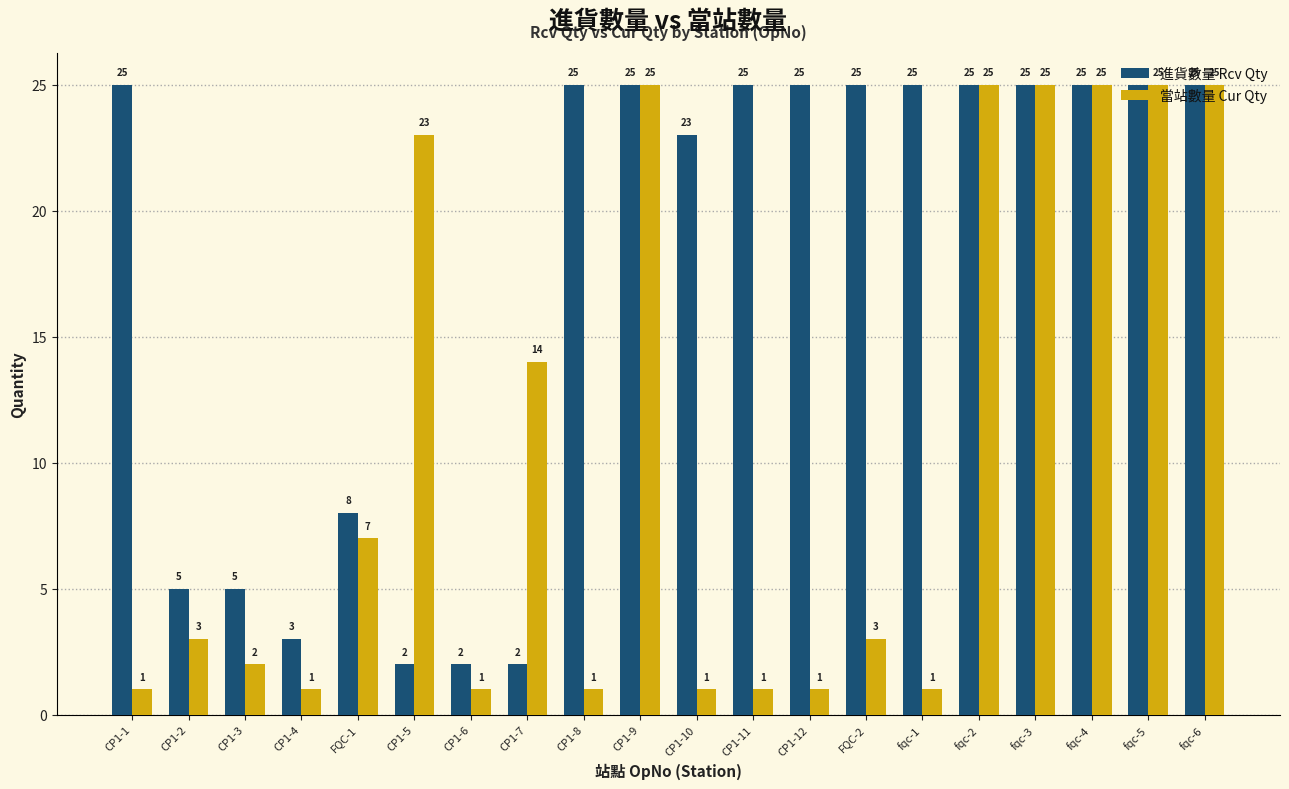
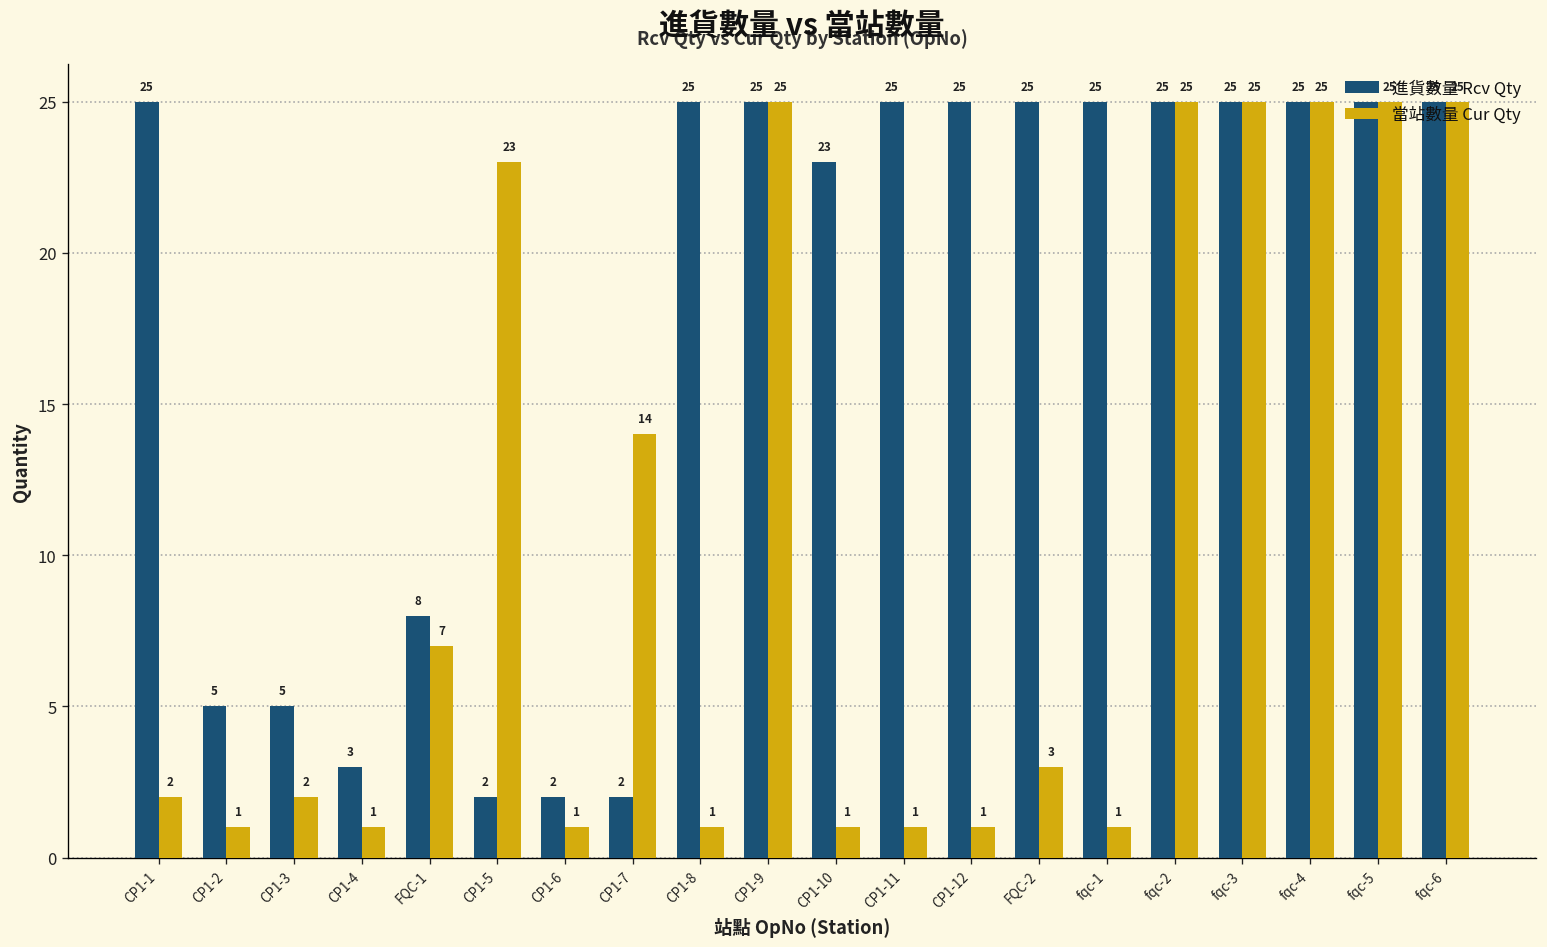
當站數量 Cur Qty, CP1-1: 1 -> 2
當站數量 Cur Qty, CP1-2: 3 -> 1
